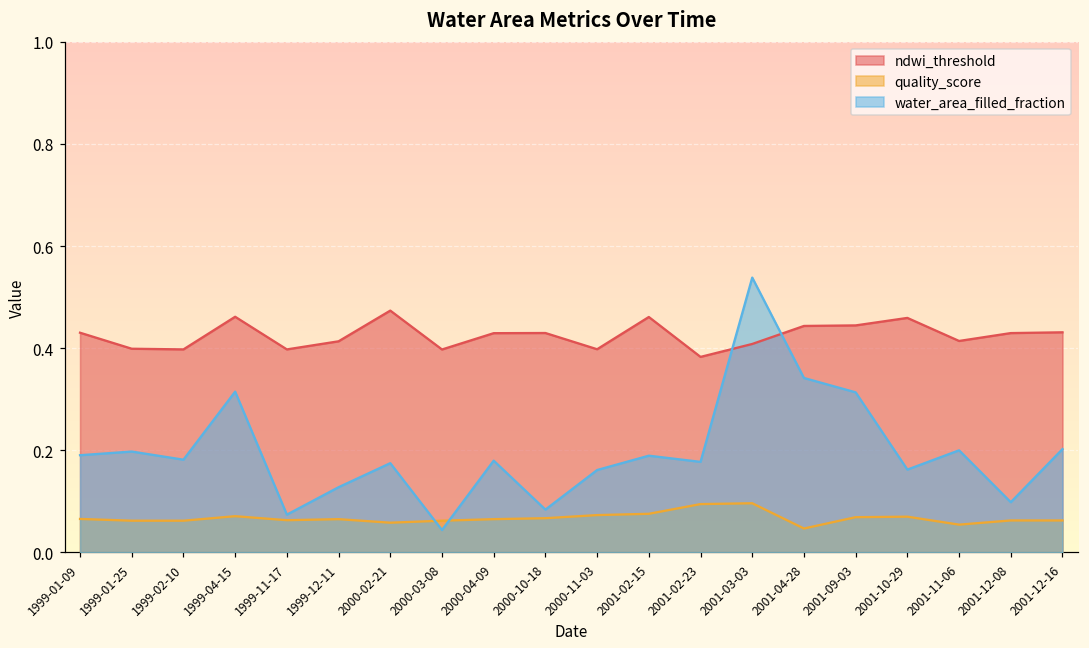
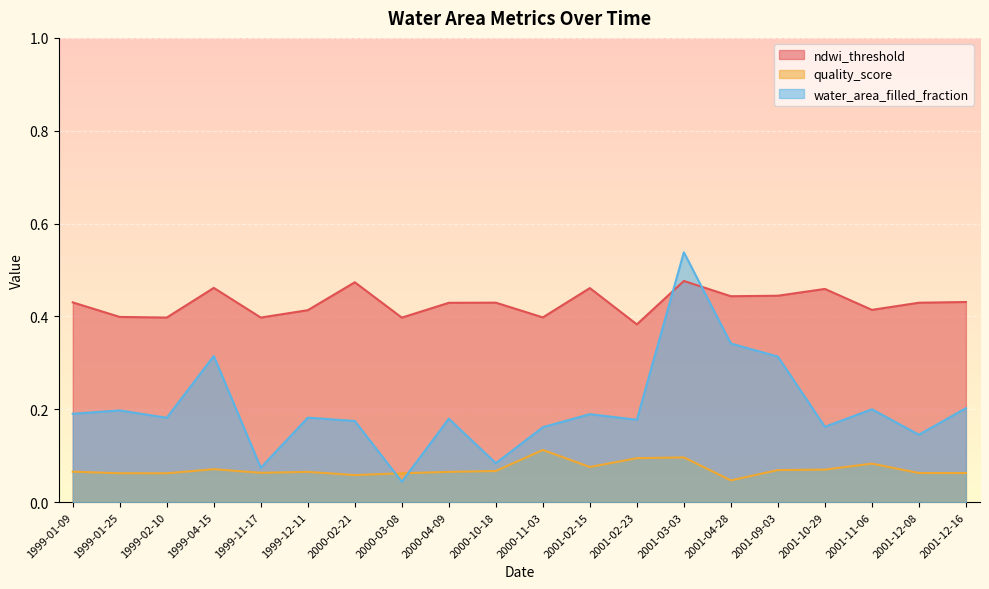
water_area_filled_fraction, 1999-12-11: 0.13 -> 0.18
quality_score, 2000-11-03: 0.07 -> 0.11
ndwi_threshold, 2001-03-03: 0.41 -> 0.48
quality_score, 2001-11-06: 0.05 -> 0.08
water_area_filled_fraction, 2001-12-08: 0.10 -> 0.15
